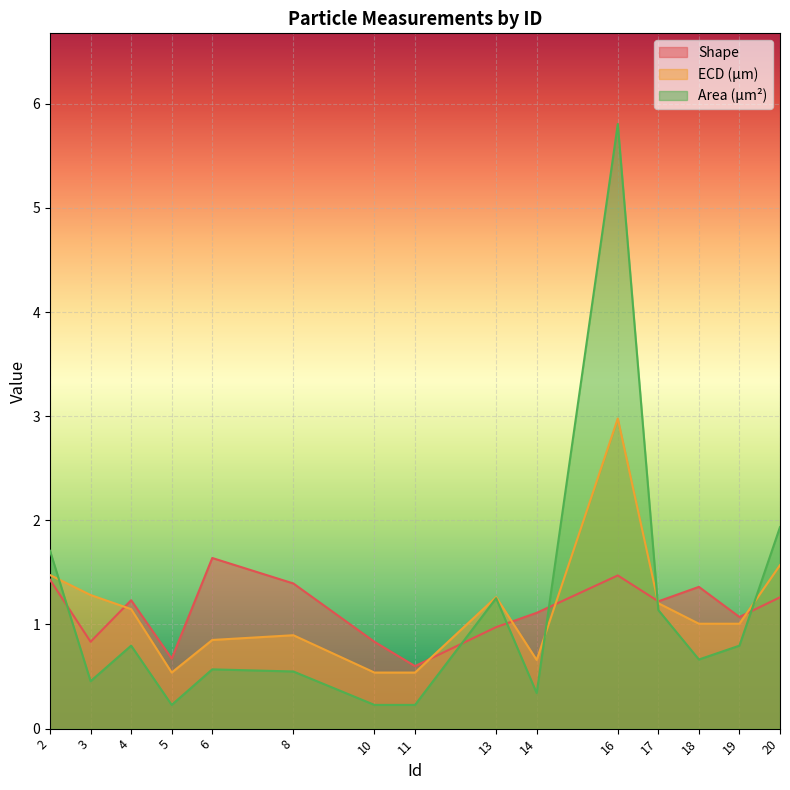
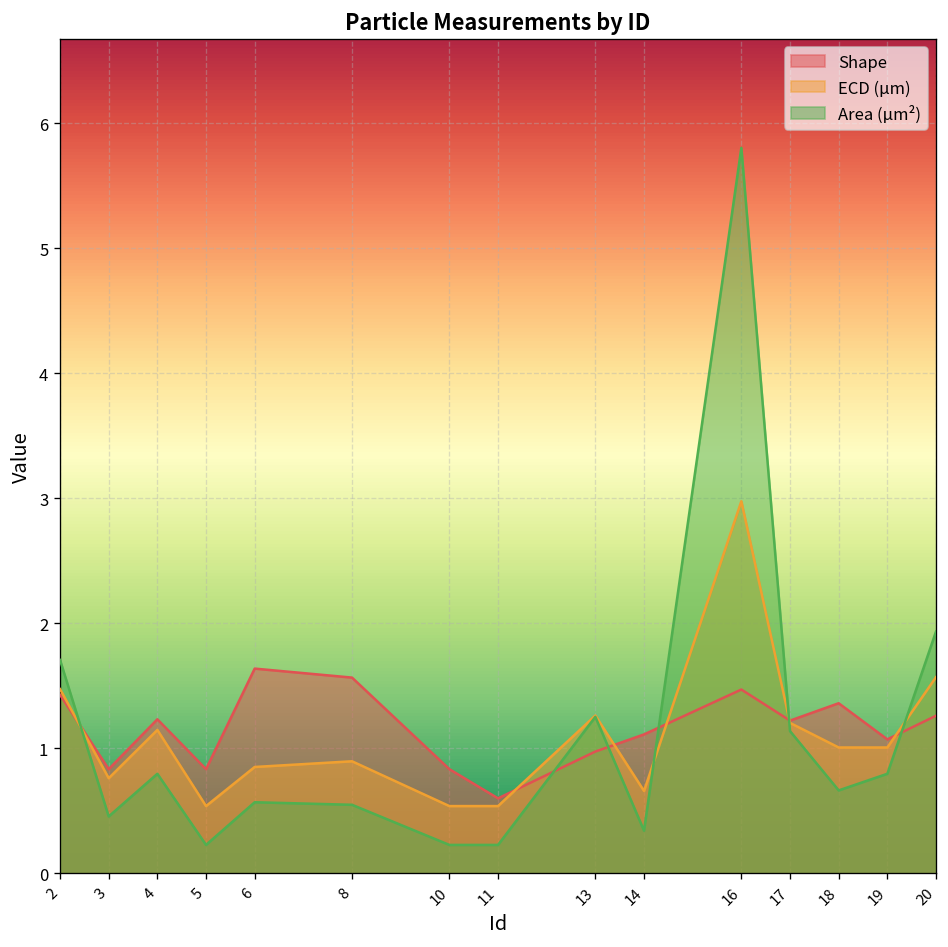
ECD (μm), 3: 1.28 -> 0.76
Shape, 5: 0.67 -> 0.83
Shape, 8: 1.39 -> 1.57
